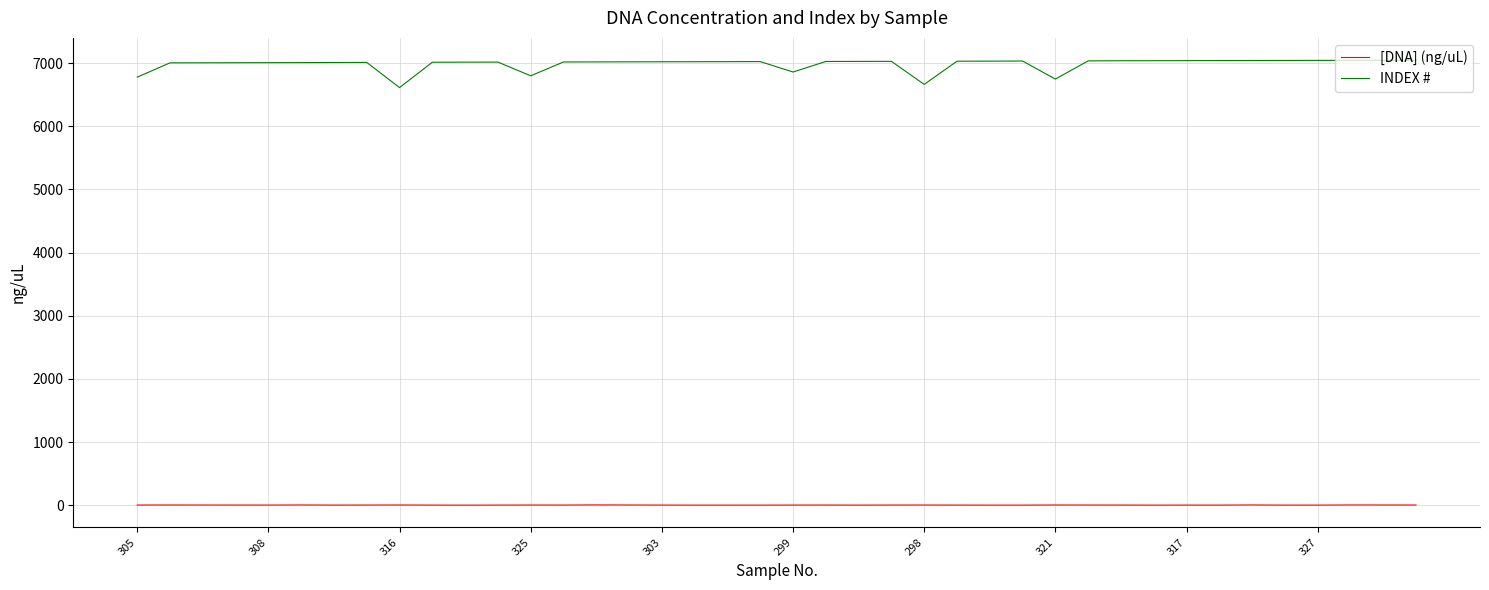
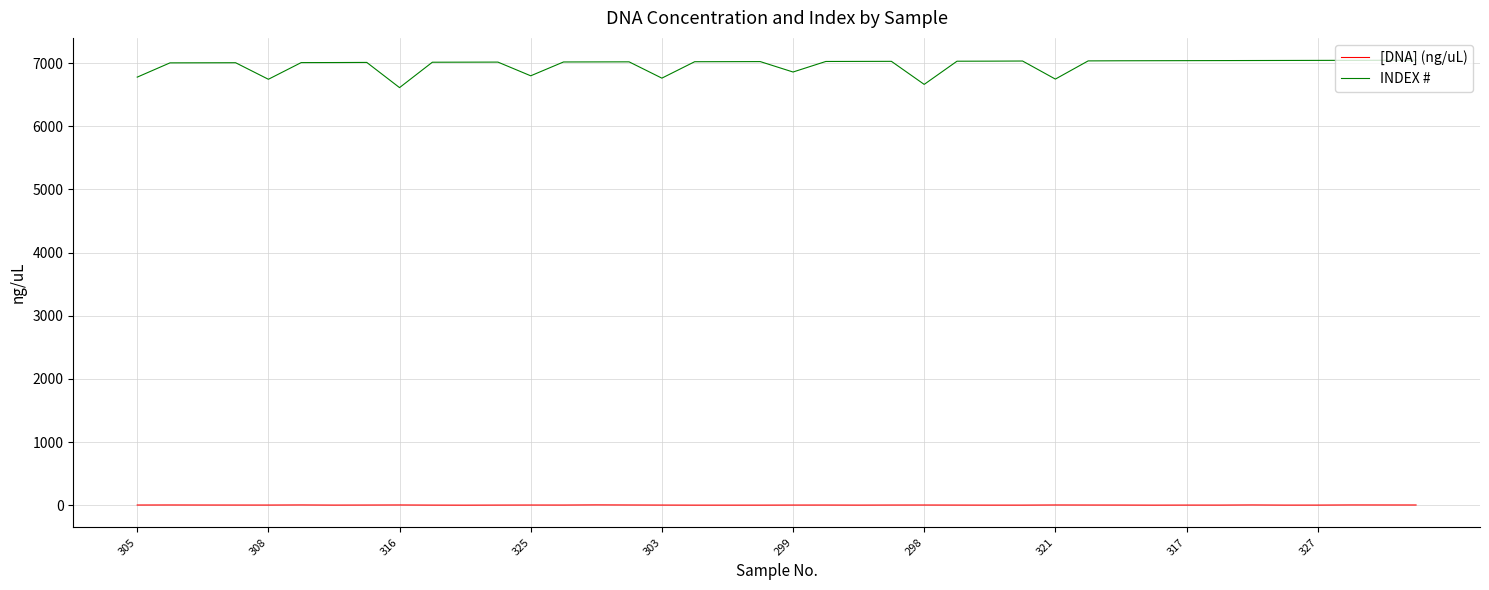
INDEX #, 308: 7000 -> 6700
INDEX #, 303: 7000 -> 6800
